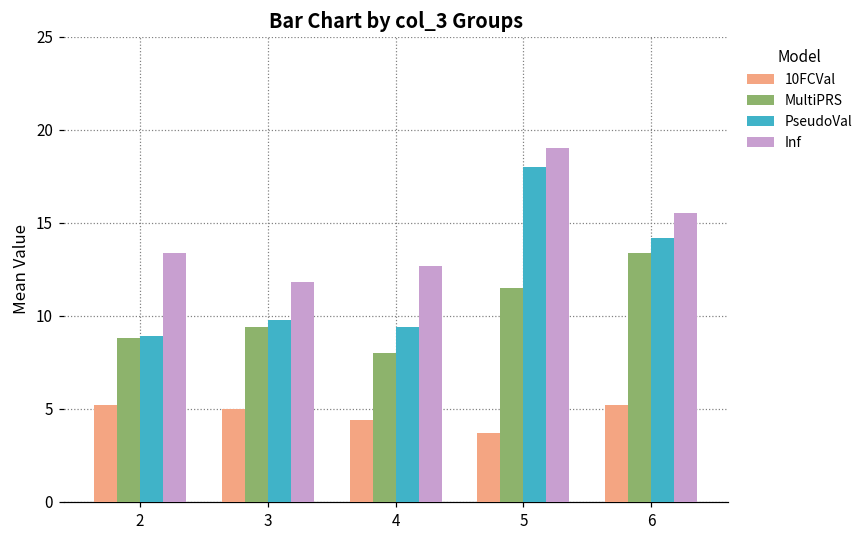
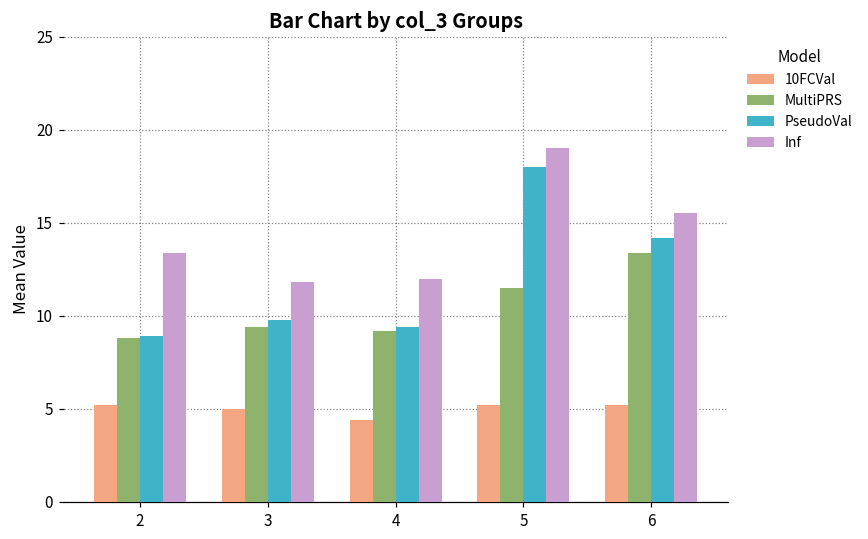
MultiPRS, 4: 8.0 -> 9.2
Inf, 4: 12.7 -> 12.0
10FCVal, 5: 3.7 -> 5.2
